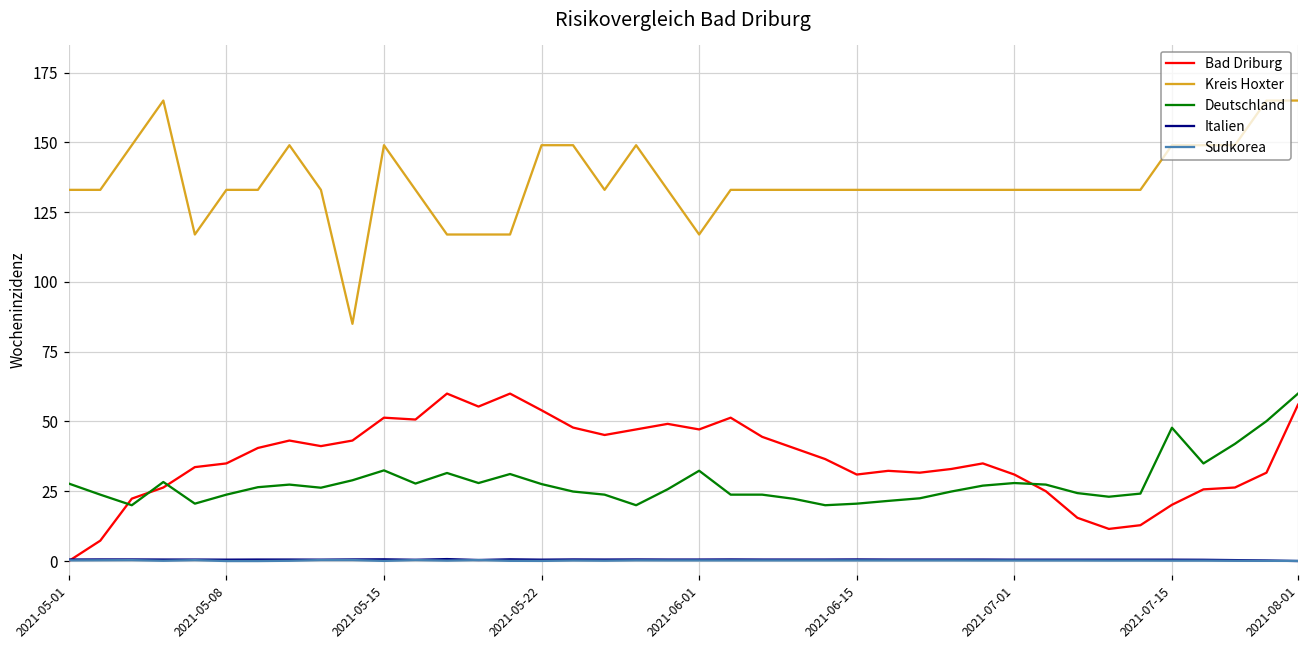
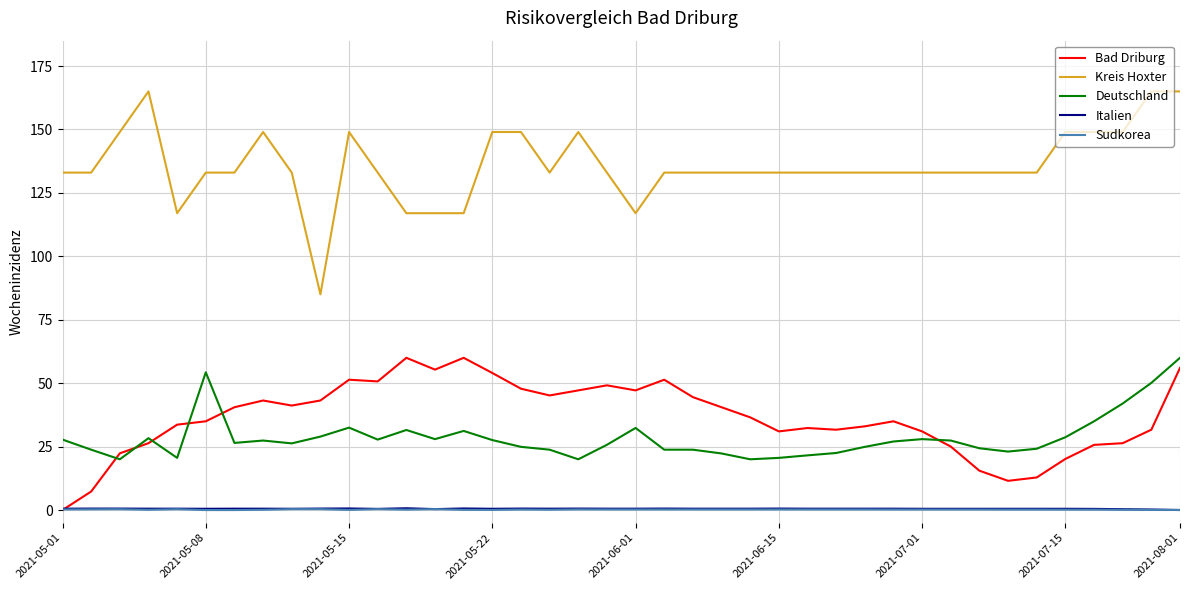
Deutschland, 2021-05-08: 24 -> 54
Deutschland, 2021-07-15: 48 -> 29
